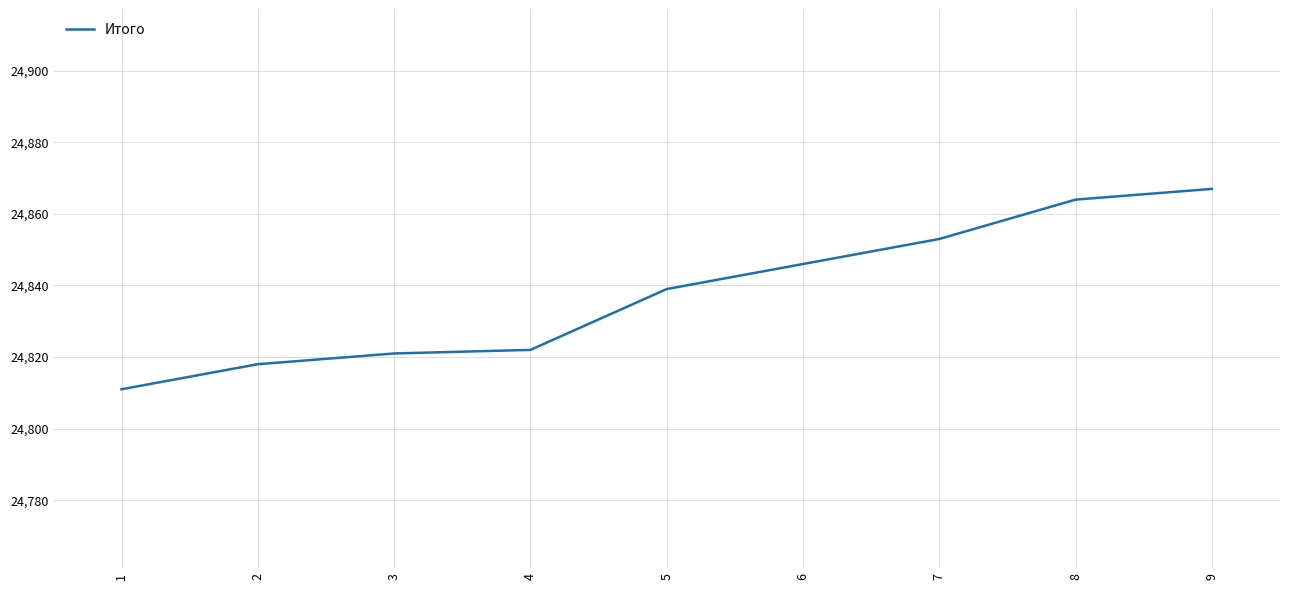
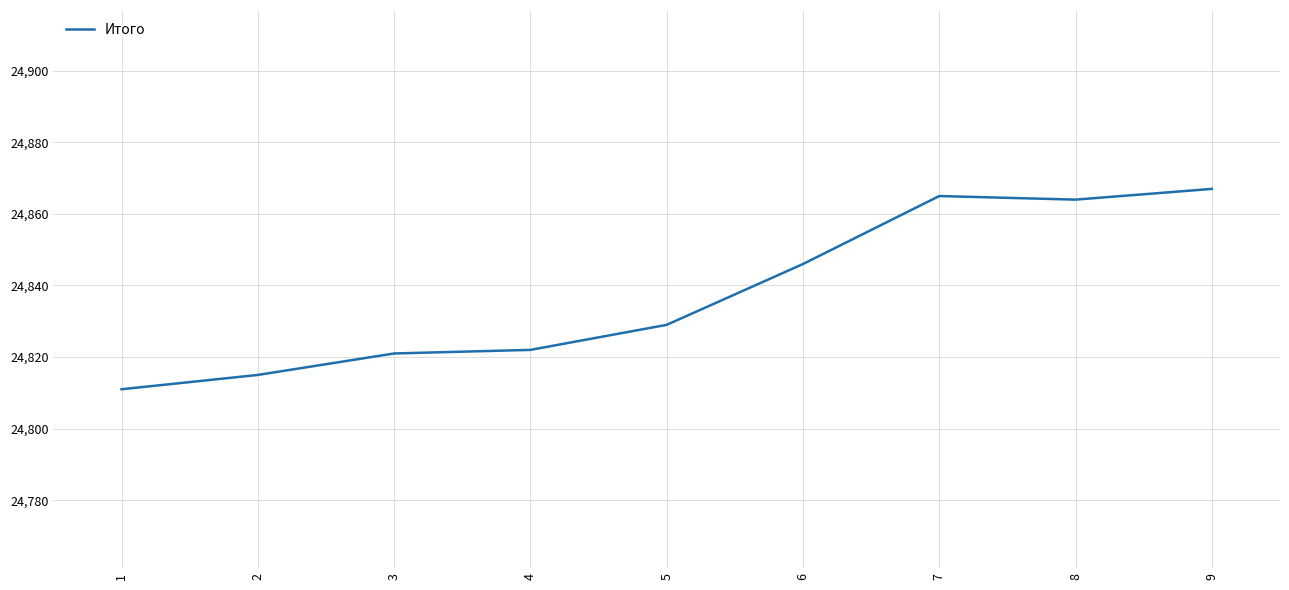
2: 24,818 -> 24,815
5: 24,839 -> 24,829
7: 24,853 -> 24,865
